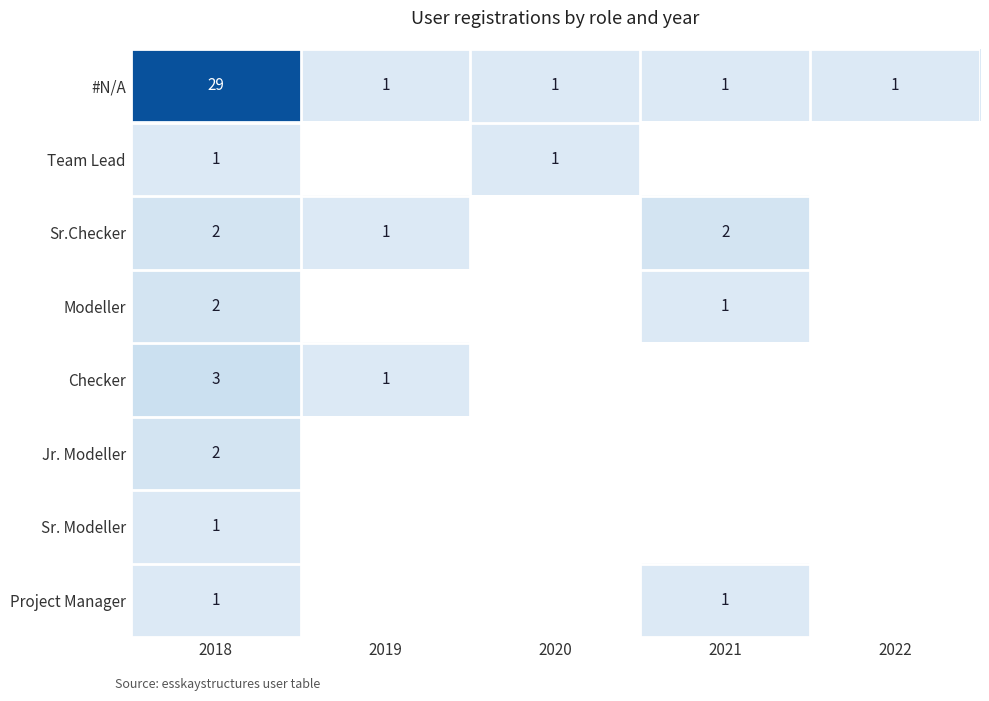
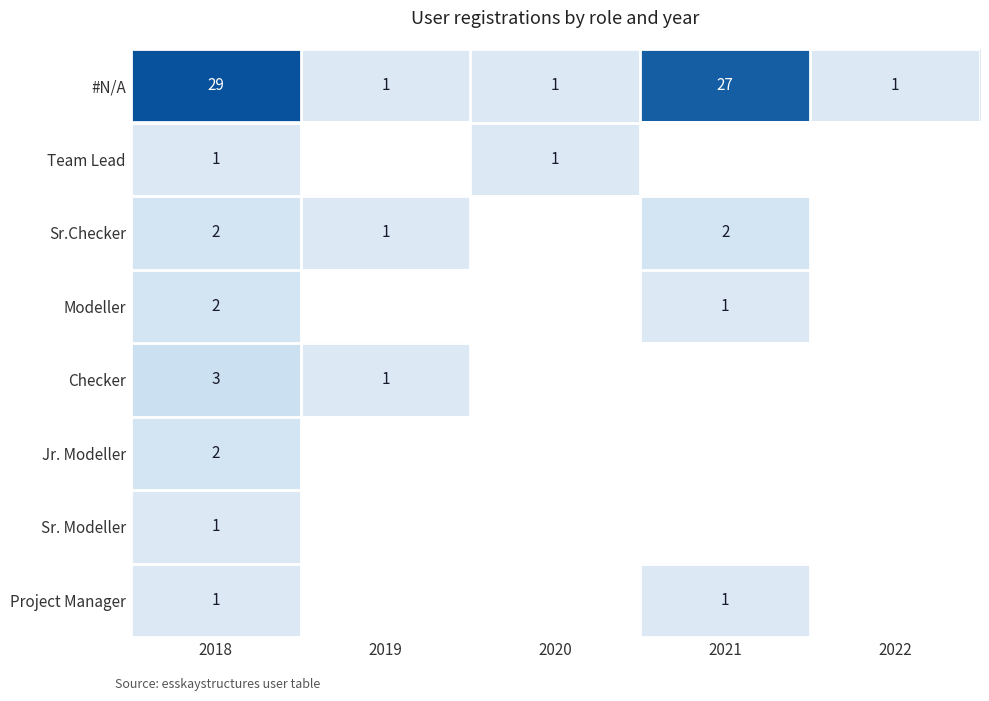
#N/A, 2021: 1 -> 27
